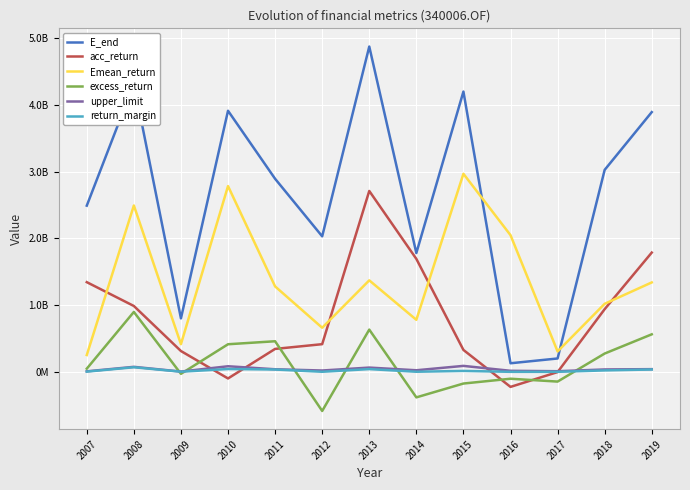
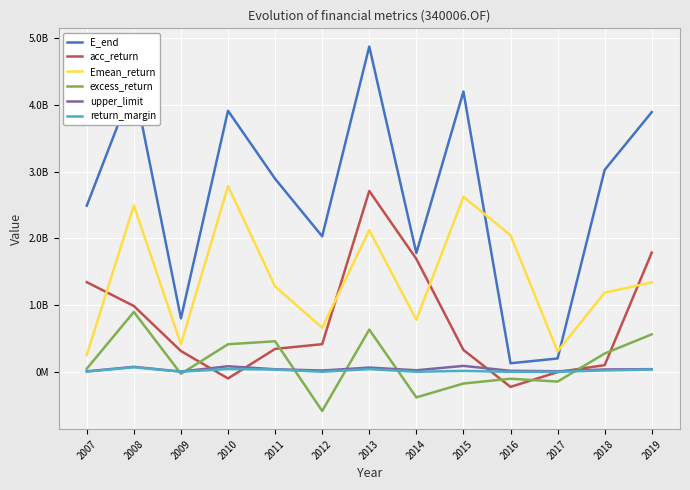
Emean_return, 2013: 1400000000 -> 2100000000
Emean_return, 2015: 3000000000 -> 2600000000
acc_return, 2018: 900000000 -> 100000000
Emean_return, 2018: 1000000000 -> 1200000000
